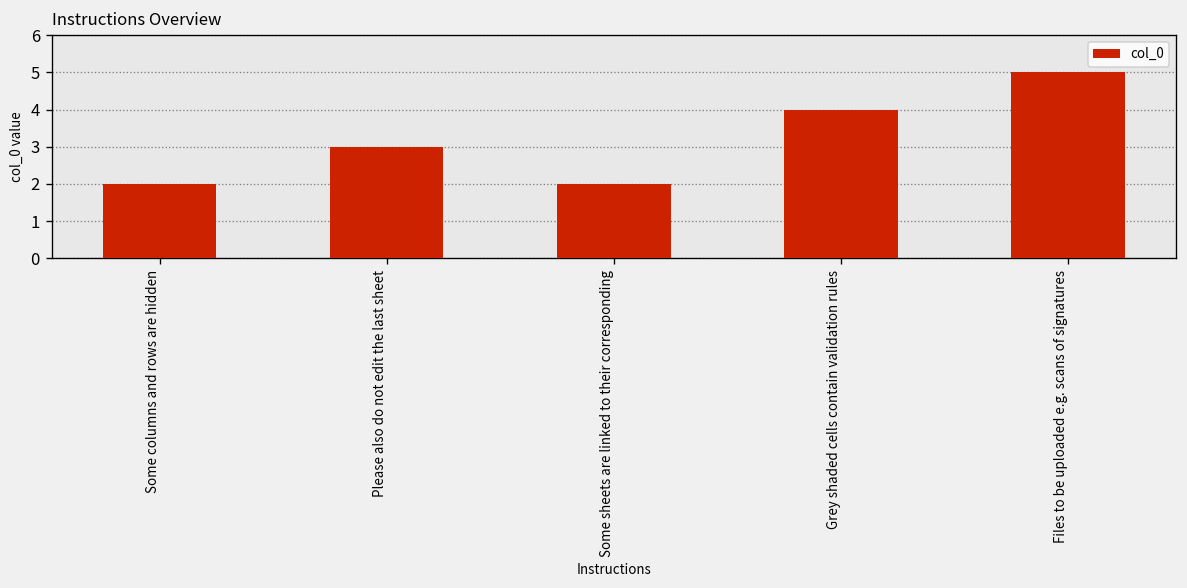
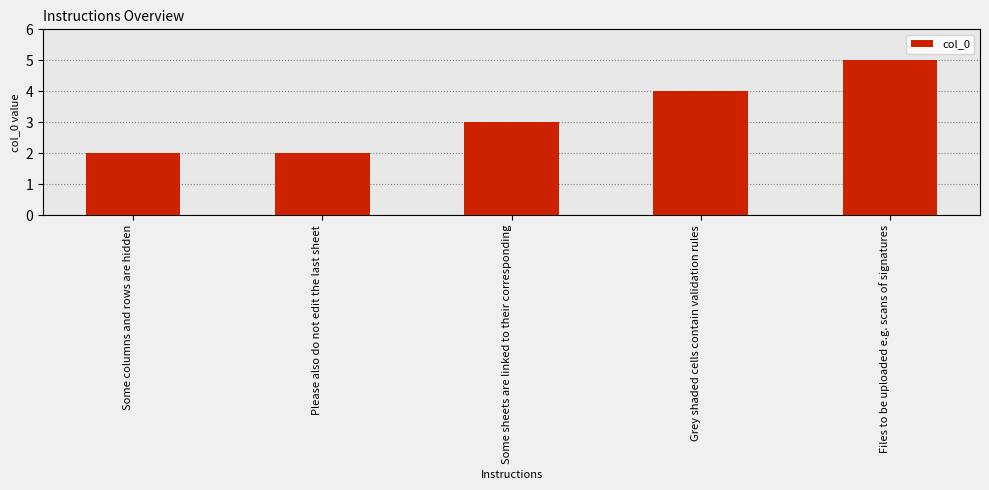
Please also do not edit the last sheet: 3 -> 2
Some sheets are linked to their corresponding: 2 -> 3
